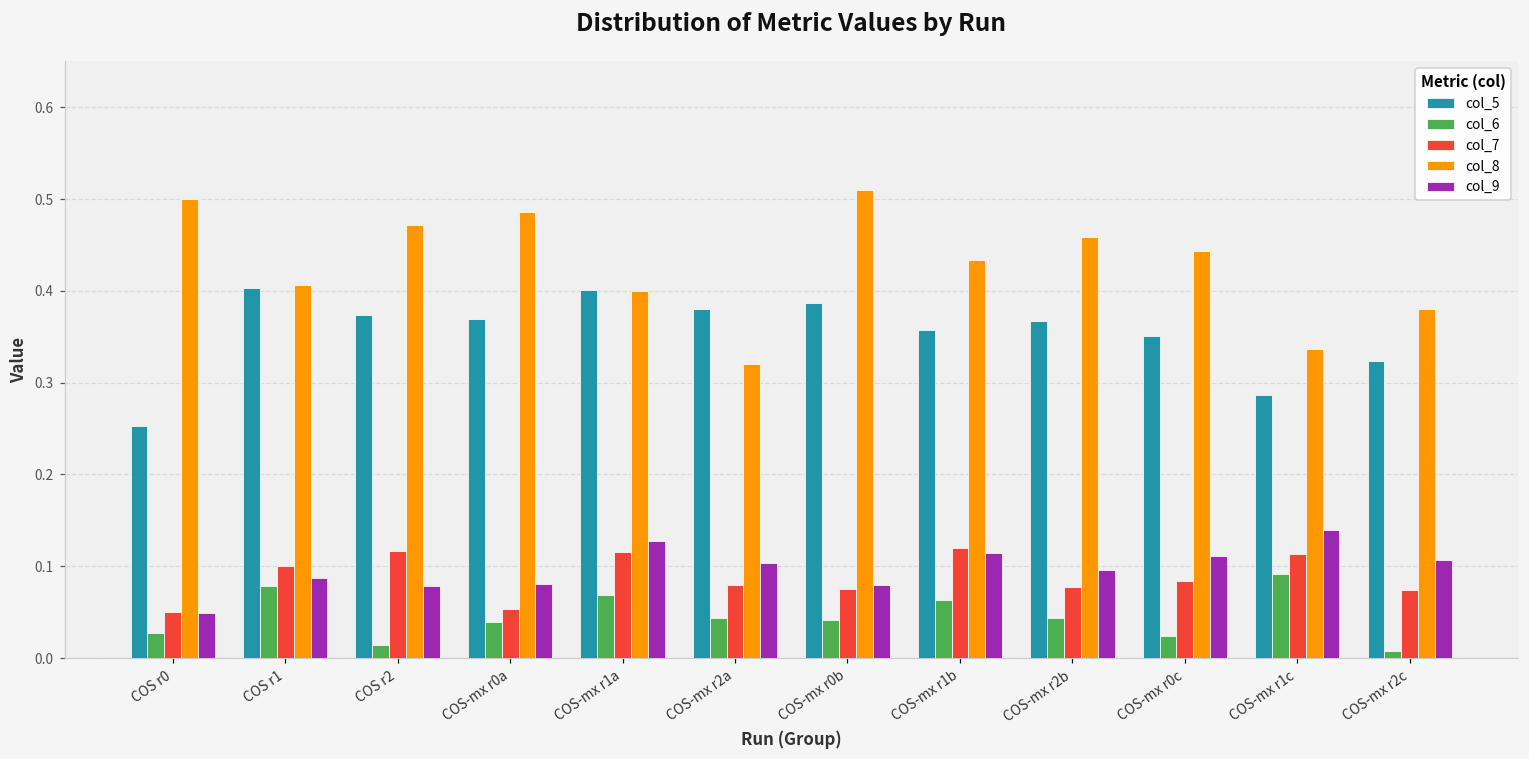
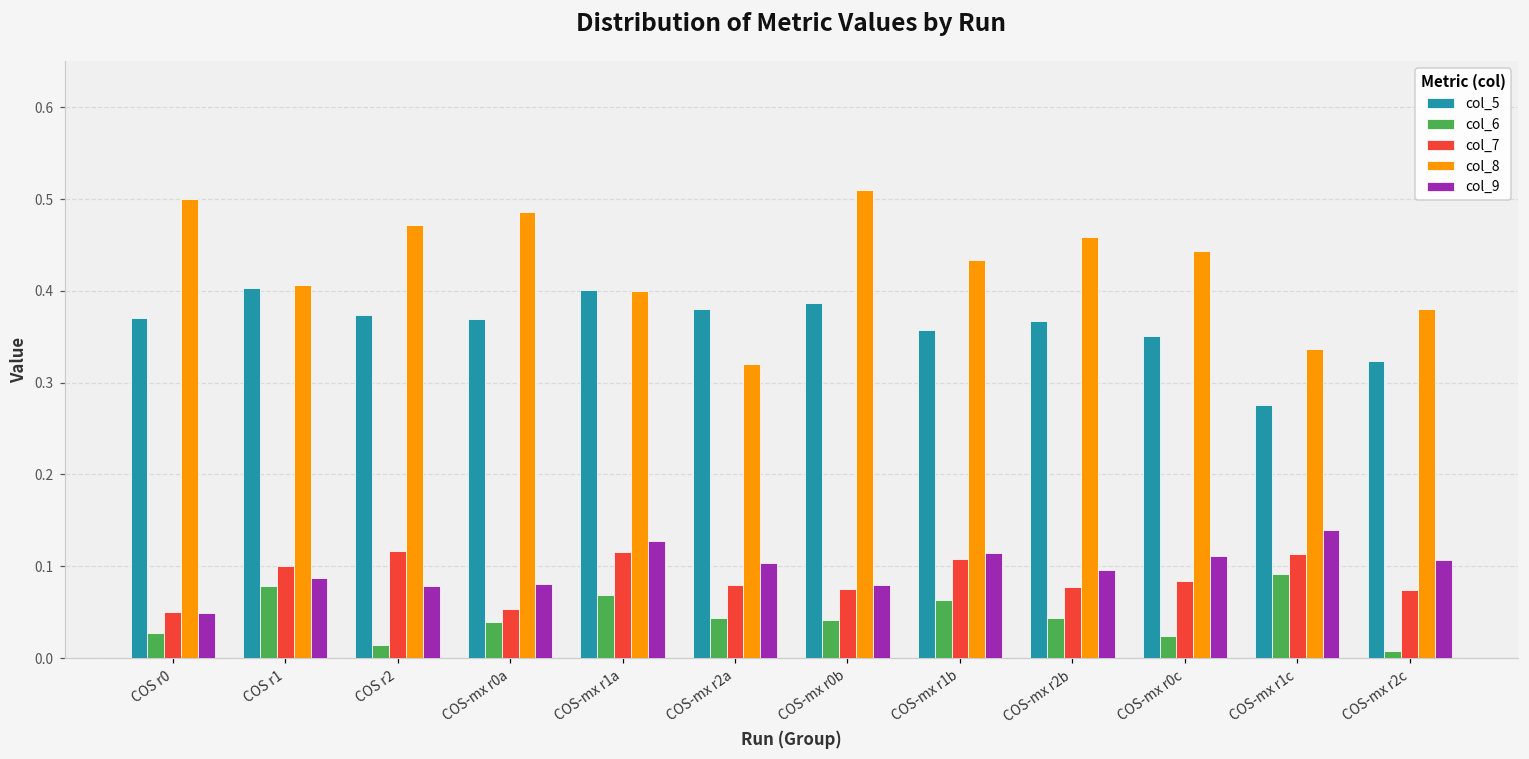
col_5, COS r0: 0.25 -> 0.37
col_7, COS-mx r1b: 0.12 -> 0.11
col_5, COS-mx r1c: 0.29 -> 0.28
